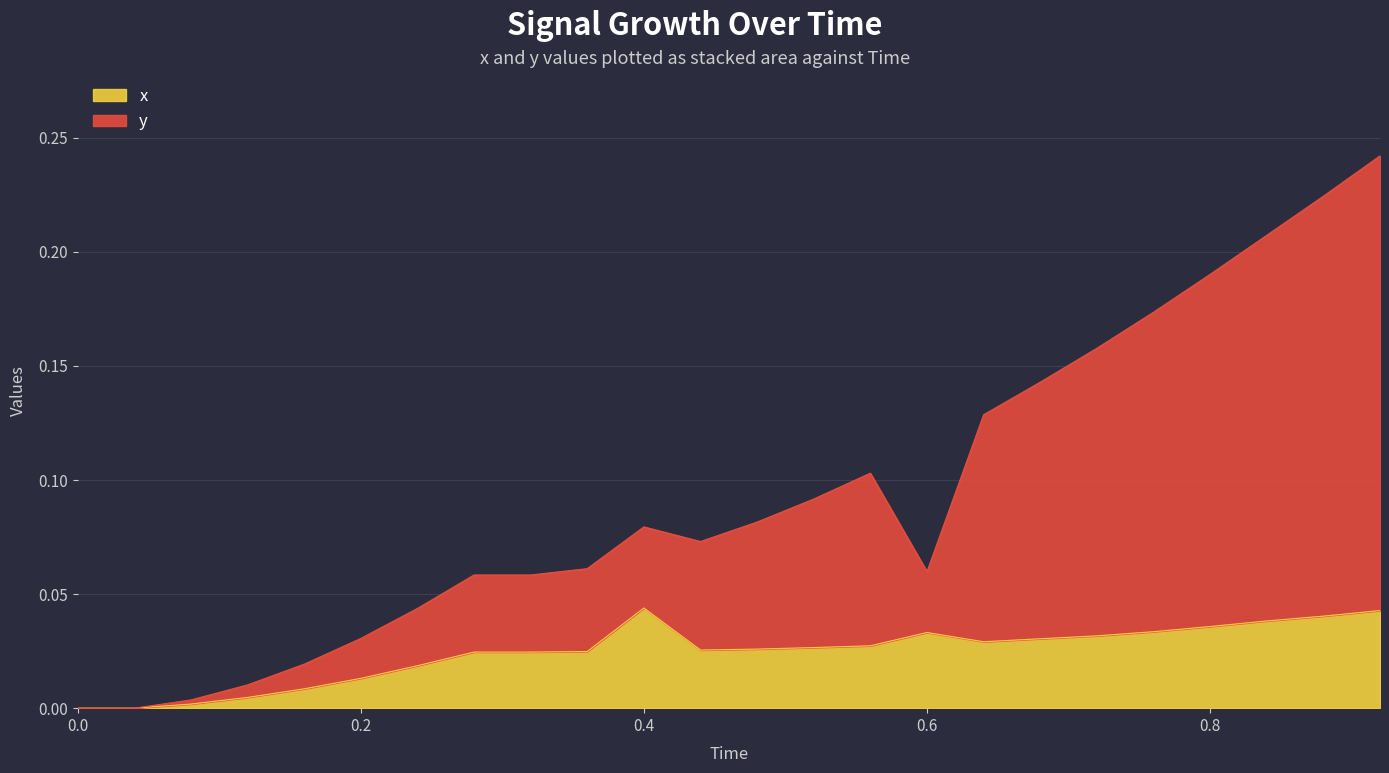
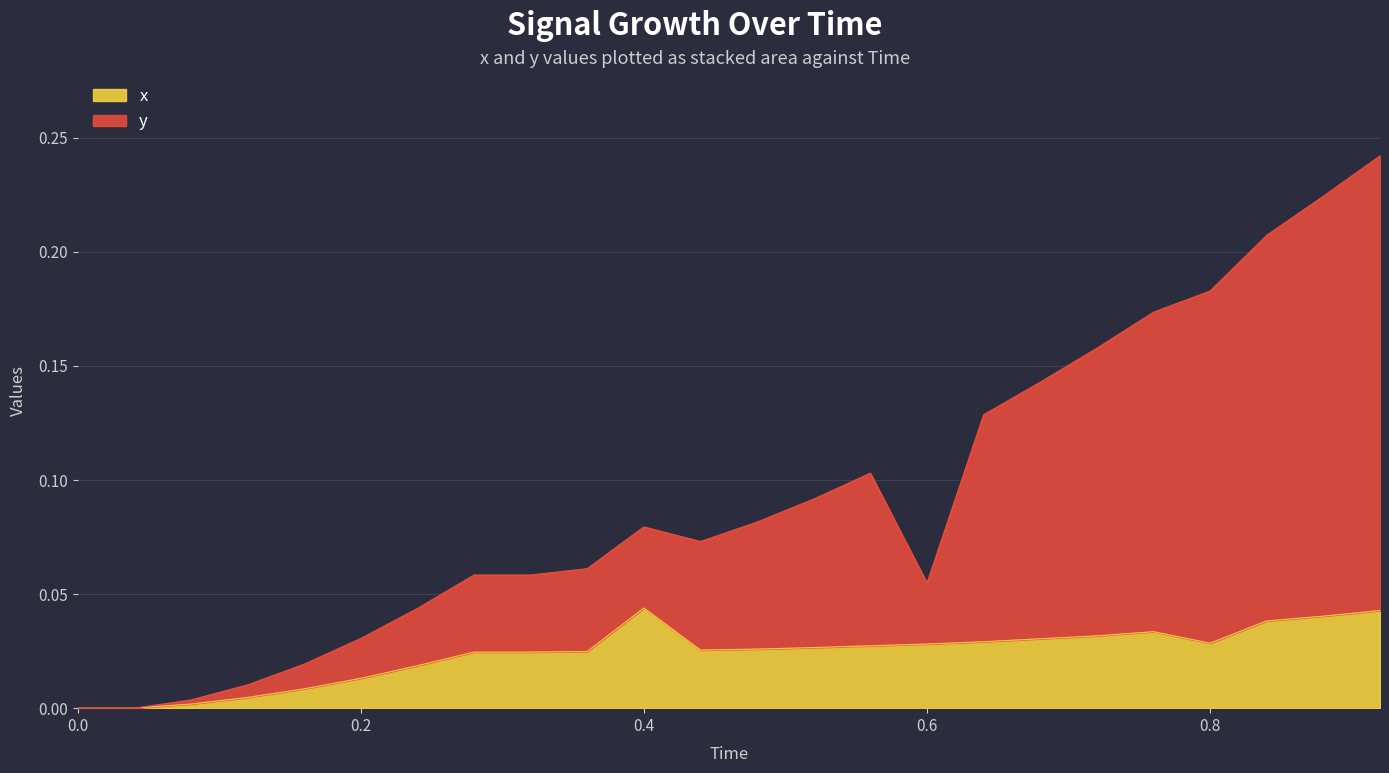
x, 0.6: 0.033 -> 0.028
x, 0.8: 0.036 -> 0.029
